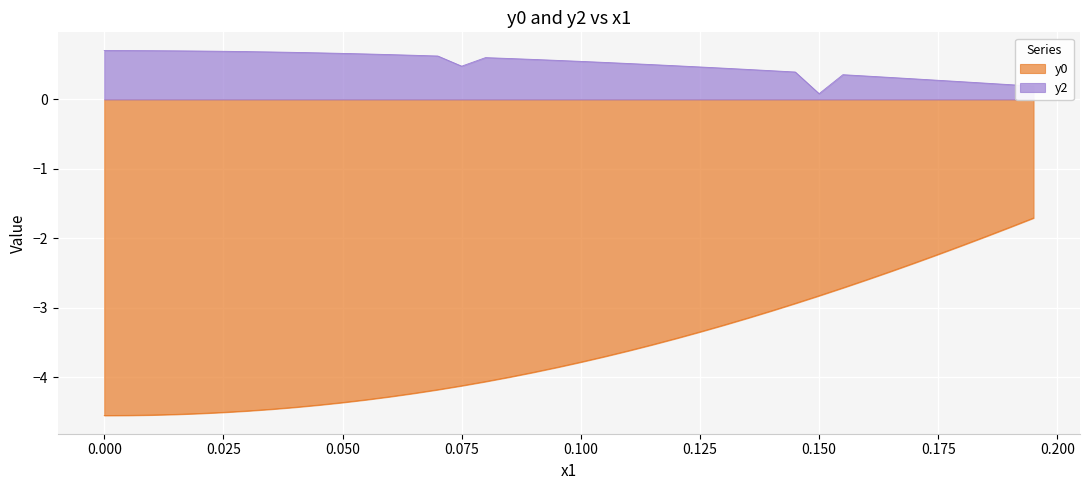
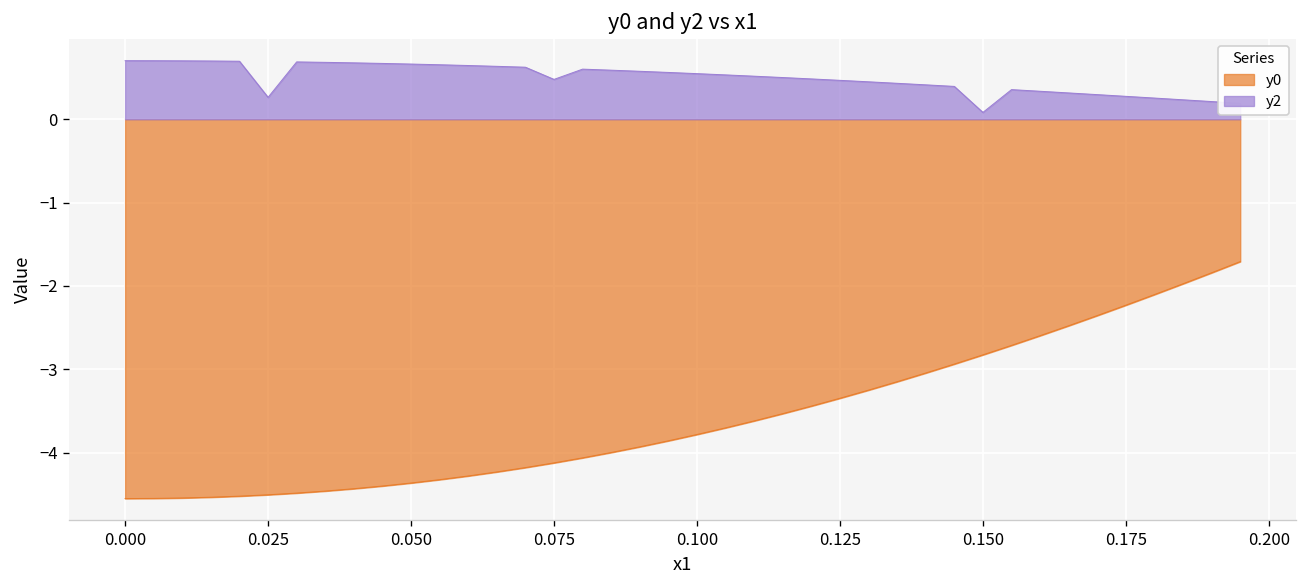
y2, 0.025: 0.7 -> 0.3
